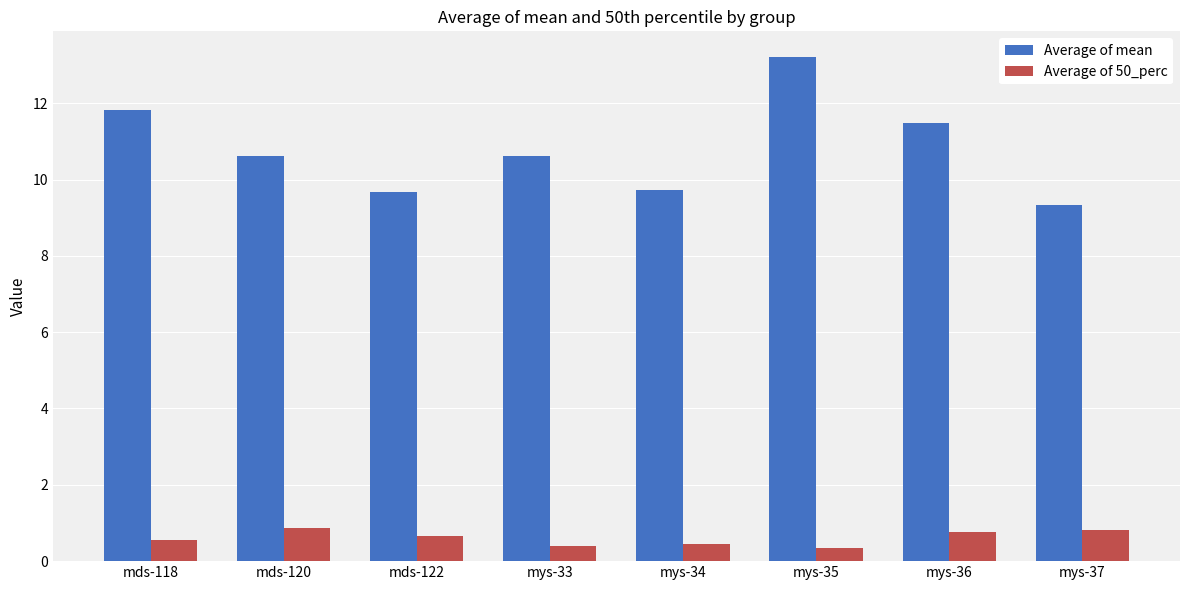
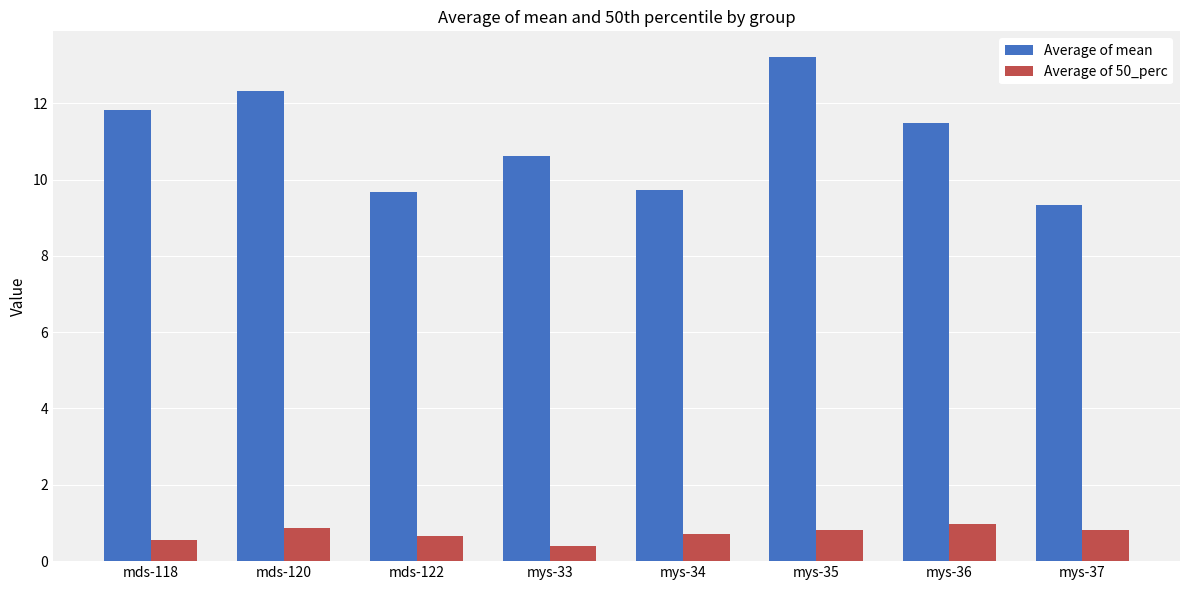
Average of mean, mds-120: 10.6 -> 12.3
Average of 50_perc, mys-34: 0.5 -> 0.7
Average of 50_perc, mys-35: 0.3 -> 0.8
Average of 50_perc, mys-36: 0.8 -> 1.0
